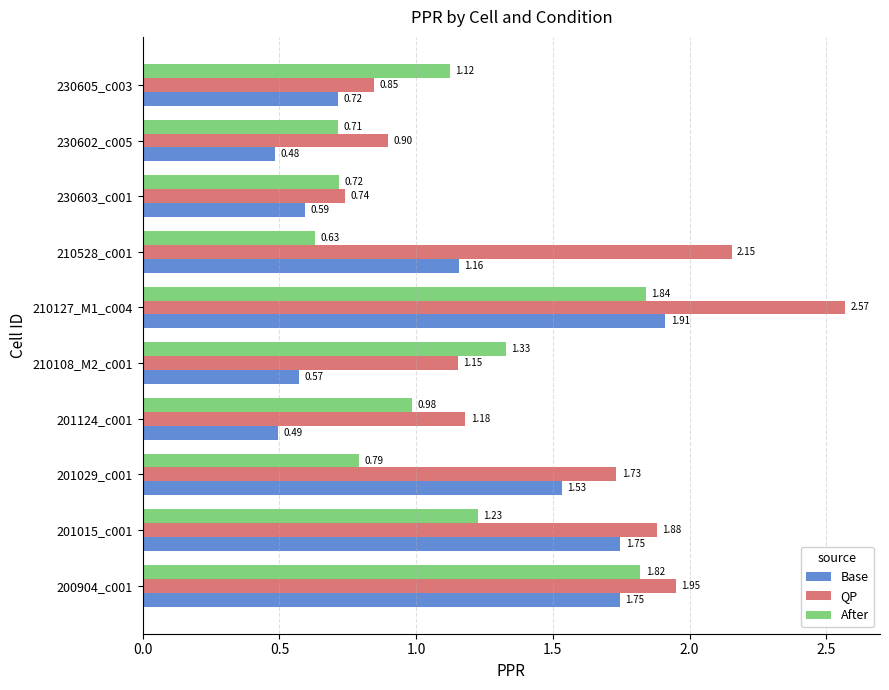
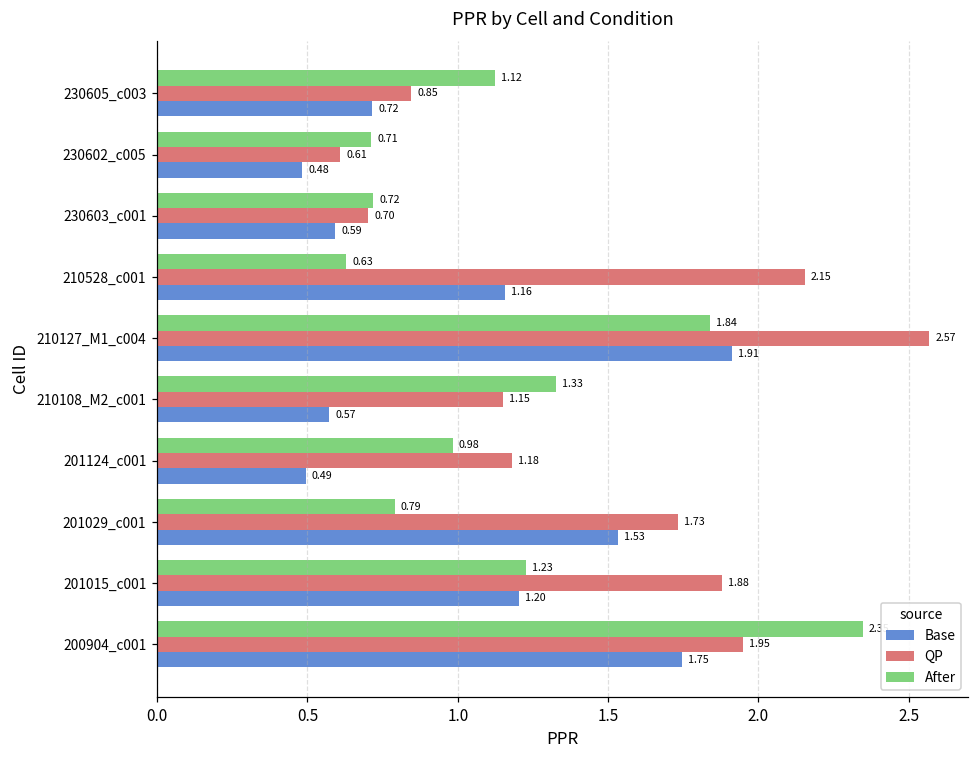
QP, 230602_c005: 0.90 -> 0.61
QP, 230603_c001: 0.74 -> 0.70
Base, 201015_c001: 1.75 -> 1.20
After, 200904_c001: 1.82 -> 2.35
